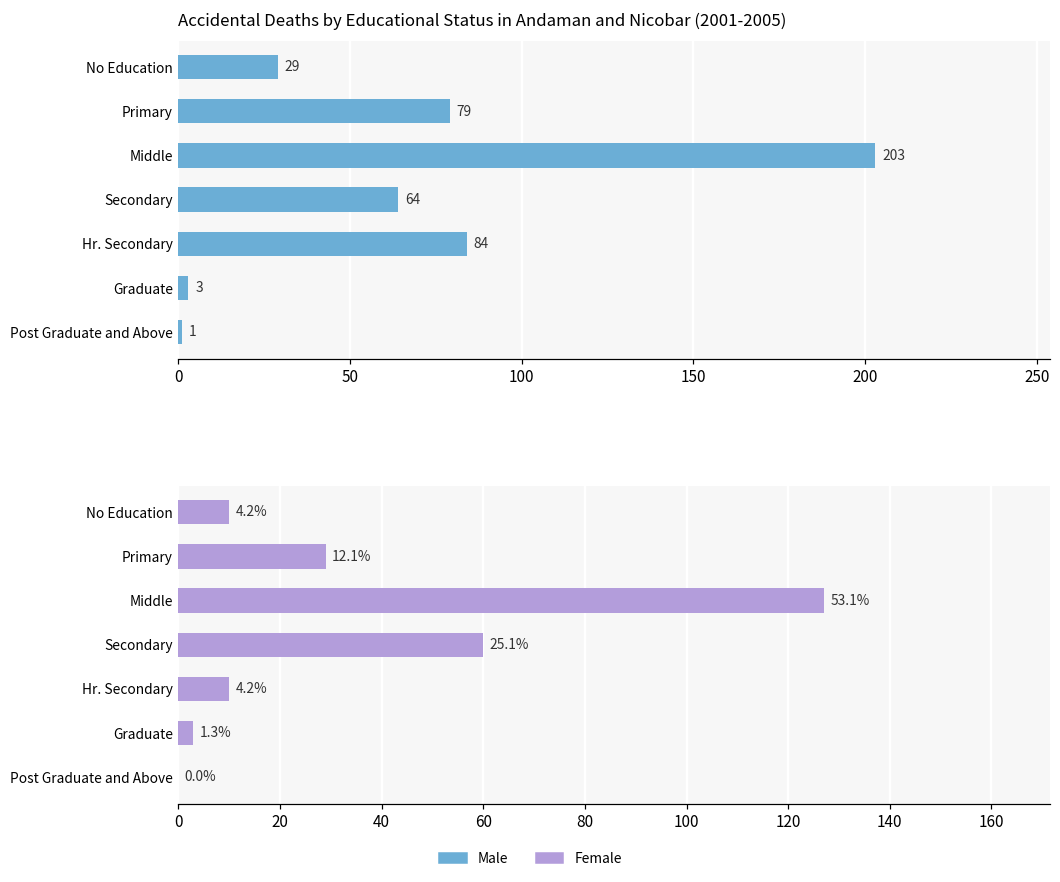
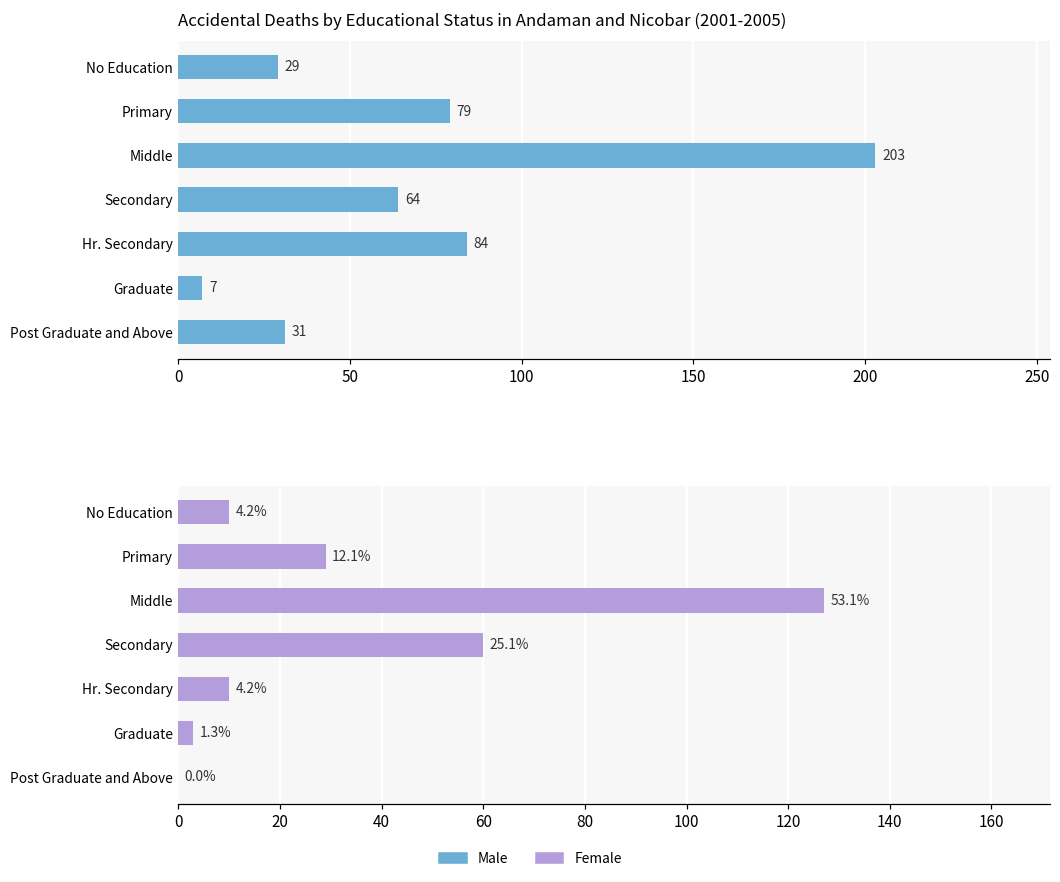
Accidental Deaths by Educational Status in Andaman and Nicobar (2001-2005), Graduate: 3 -> 7
Accidental Deaths by Educational Status in Andaman and Nicobar (2001-2005), Post Graduate and Above: 1 -> 31
